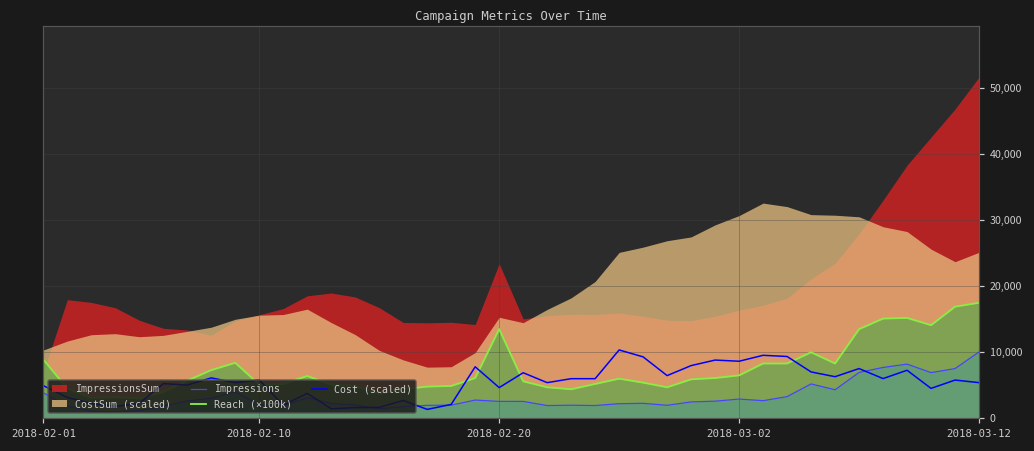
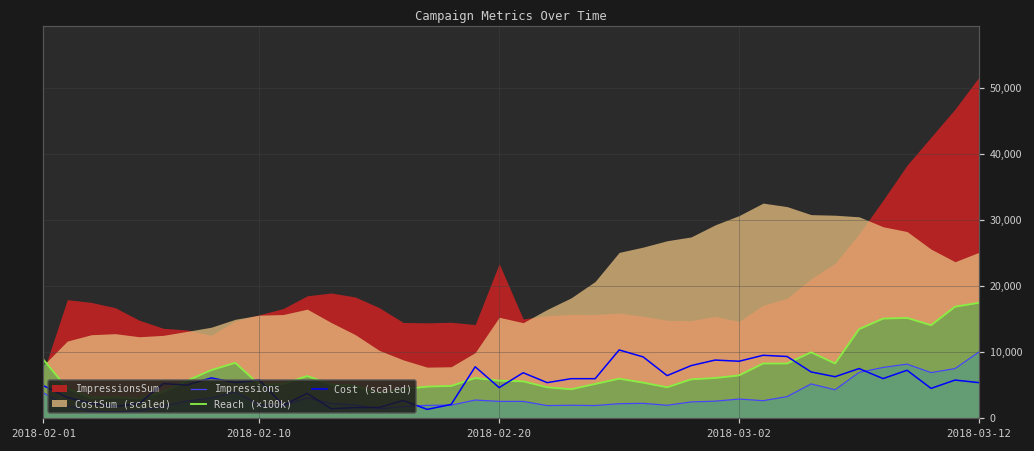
CostSum (scaled), 2018-02-01: 10,000 -> 8,000
Reach (×100k), 2018-02-20: 14,000 -> 6,000
ImpressionsSum, 2018-03-02: 16,000 -> 15,000
